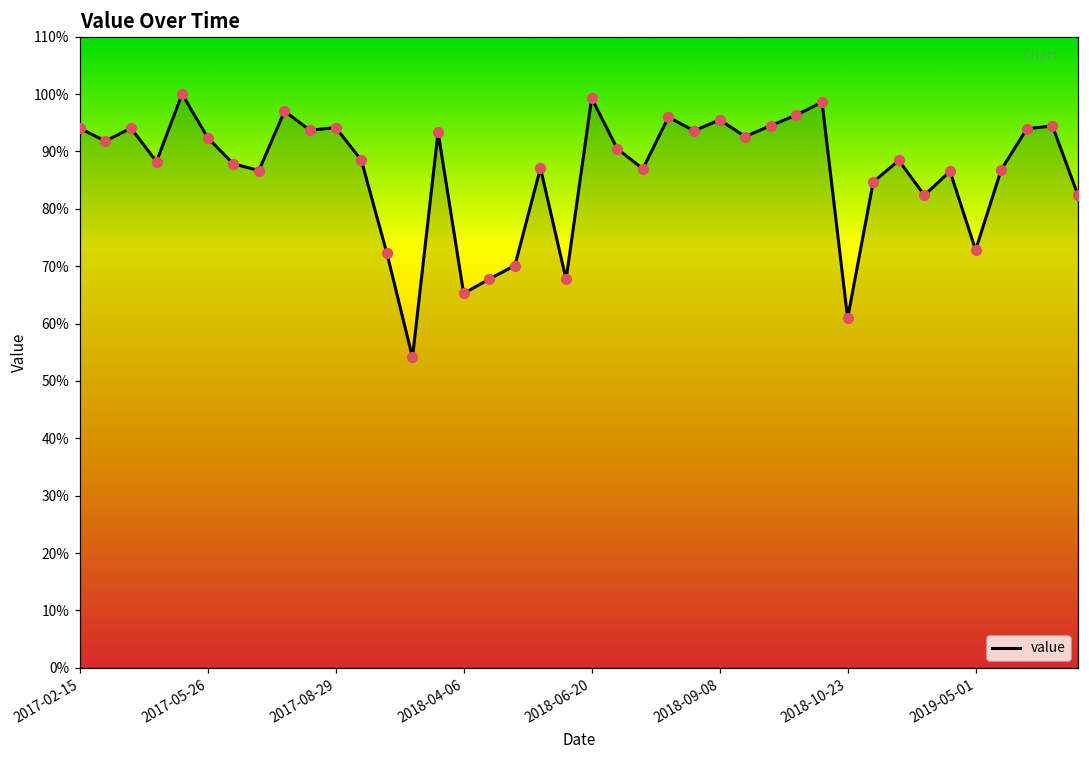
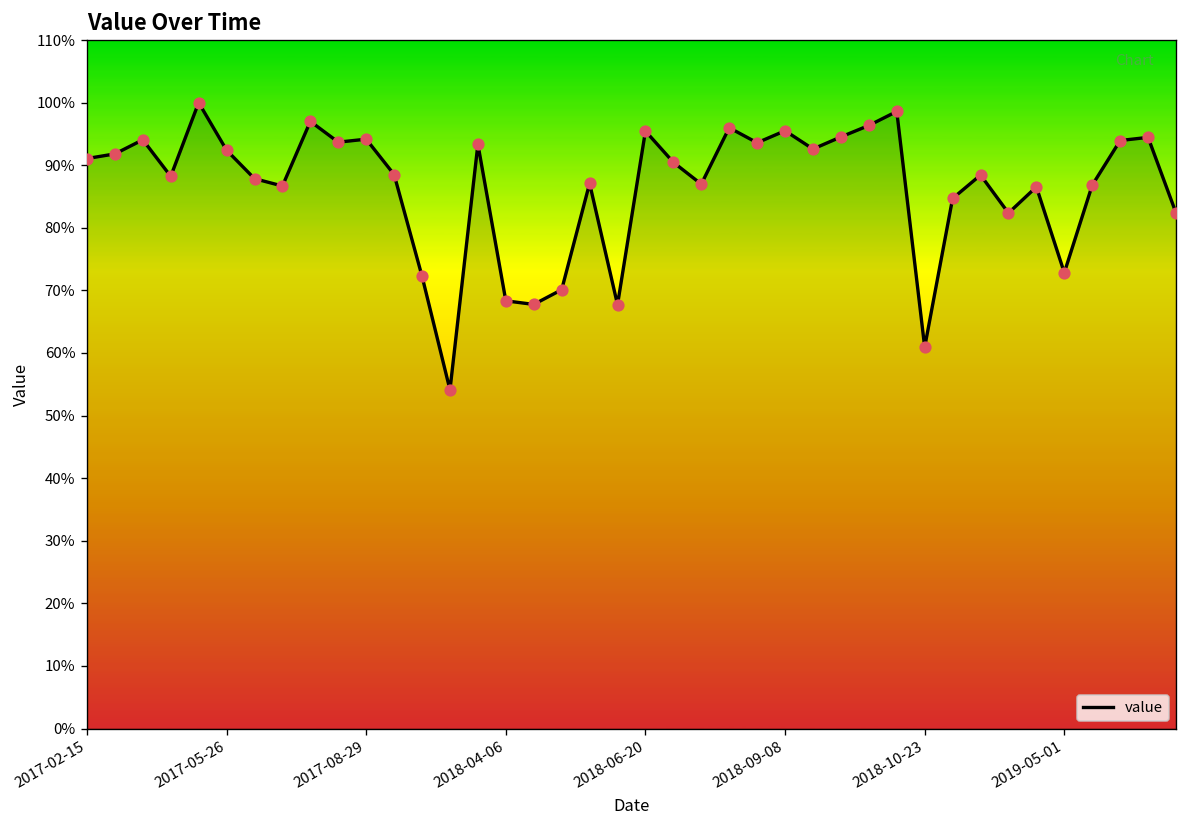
2017-02-15: 94% -> 91%
2018-04-06: 65% -> 68%
2018-06-20: 99% -> 95%
